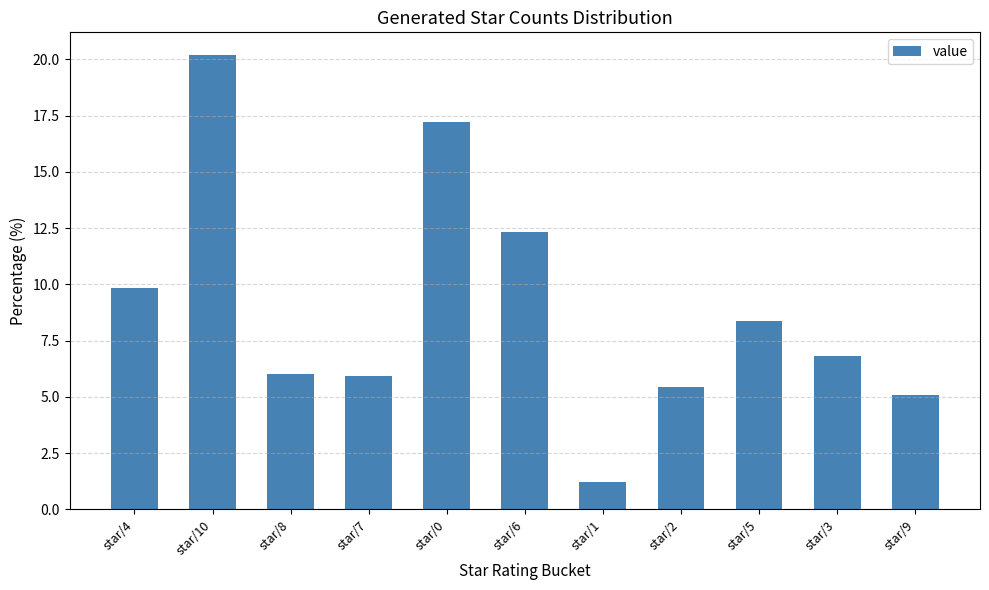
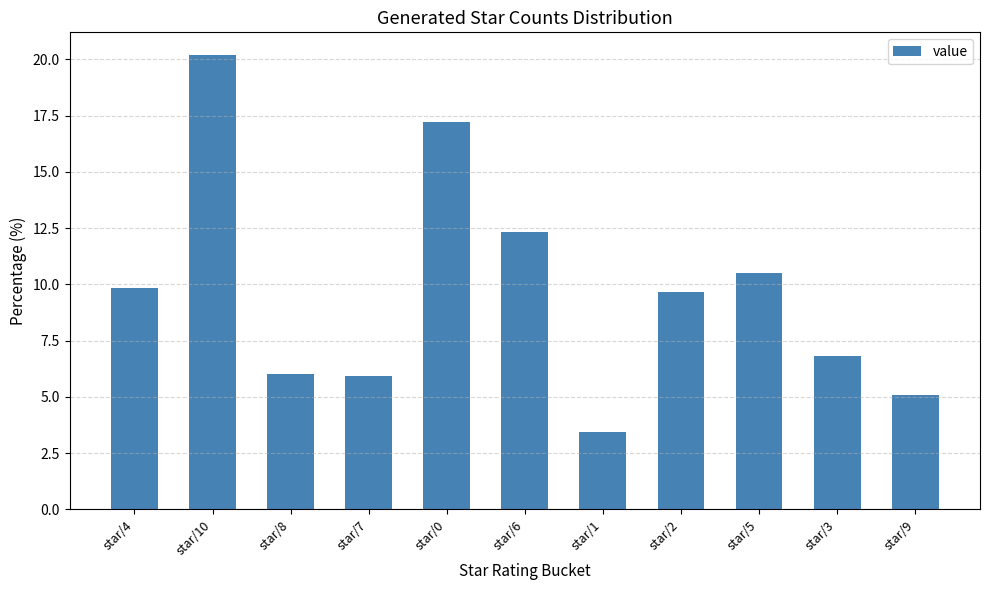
star/1: 1.2 -> 3.4
star/2: 5.4 -> 9.6
star/5: 8.4 -> 10.5
